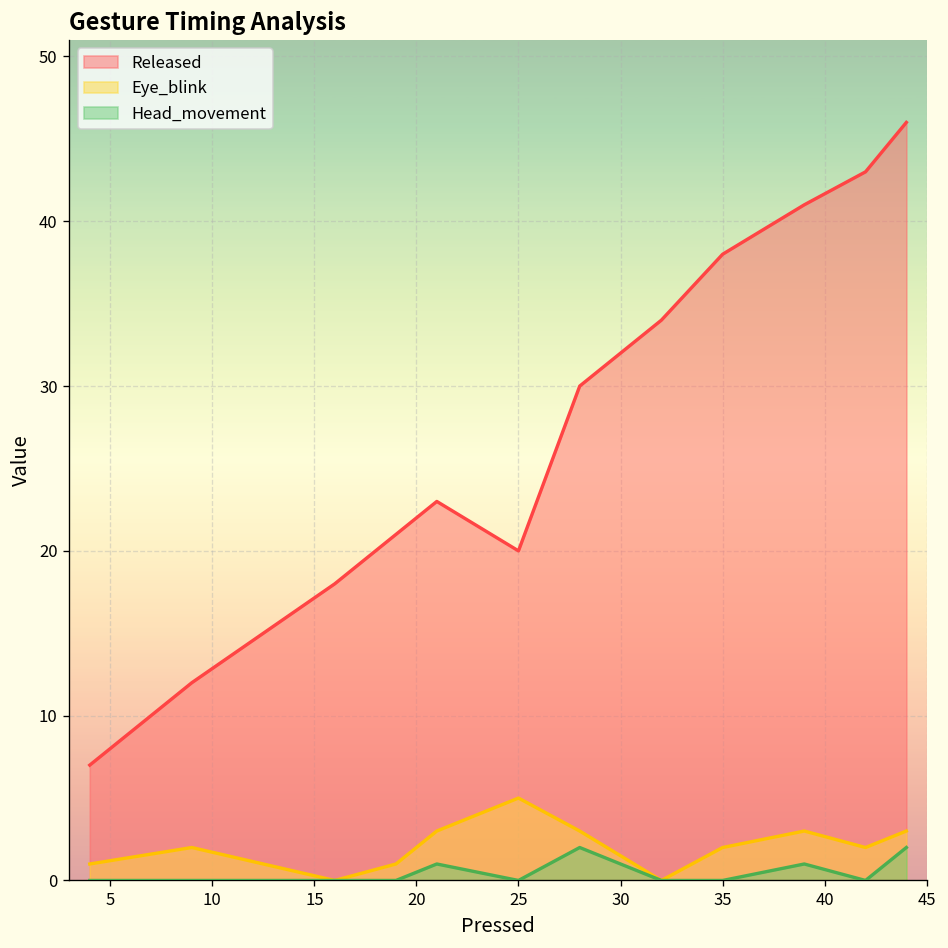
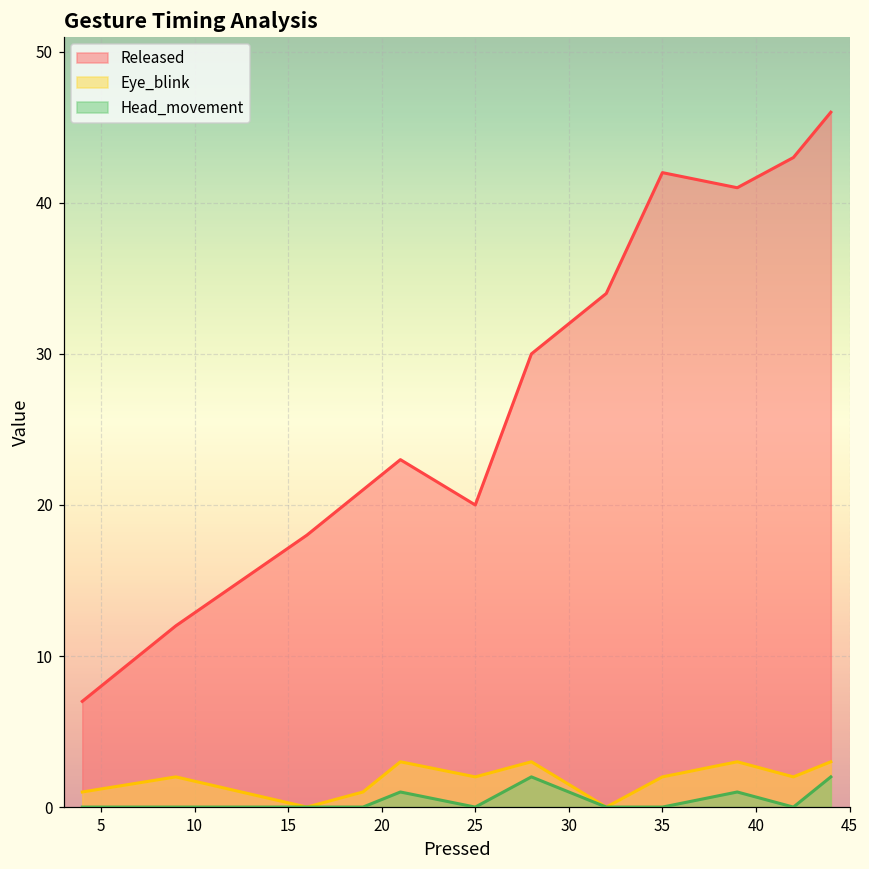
Eye_blink, 25: 5 -> 2
Released, 35: 38 -> 42
